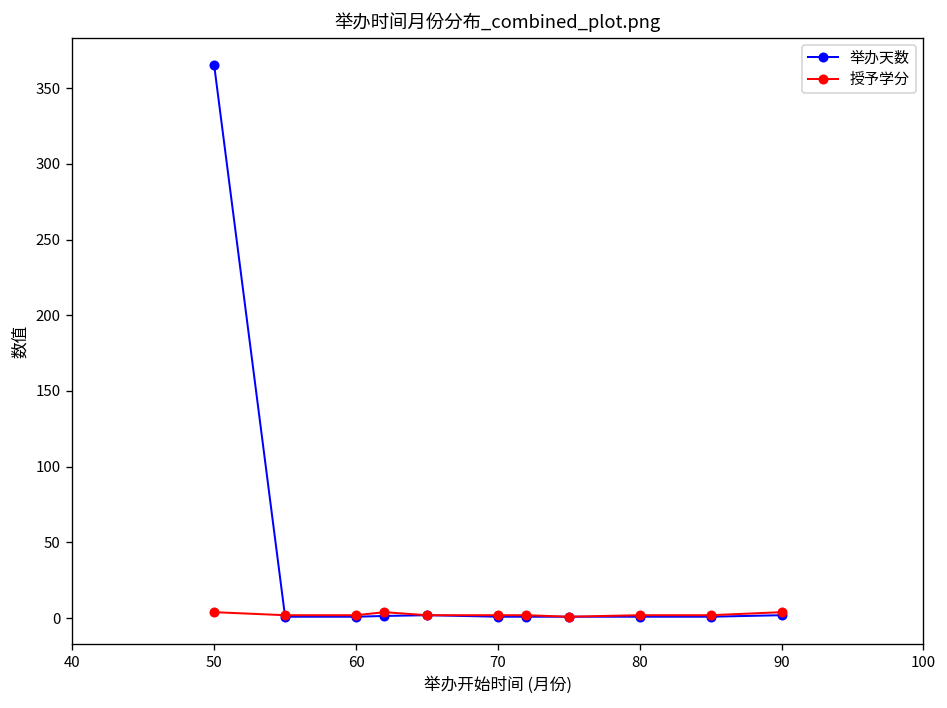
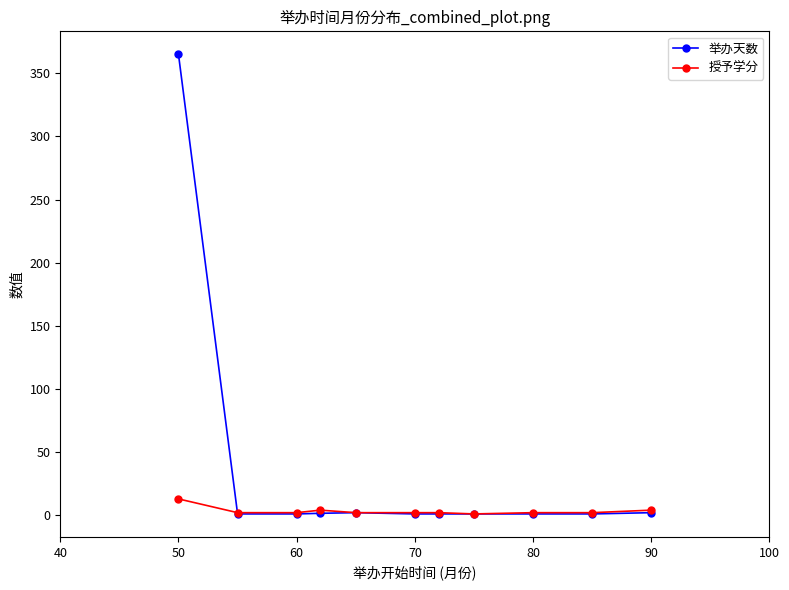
授予学分, 50: 4 -> 13
